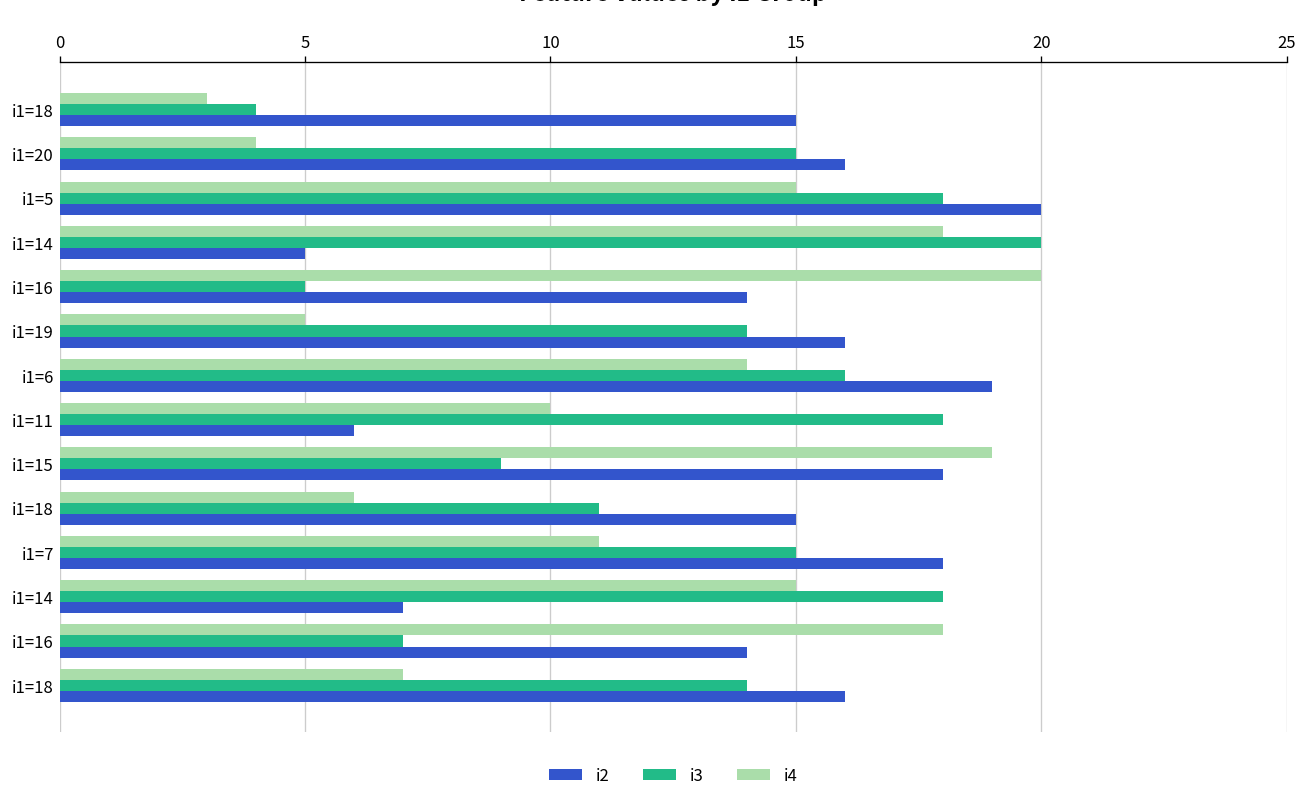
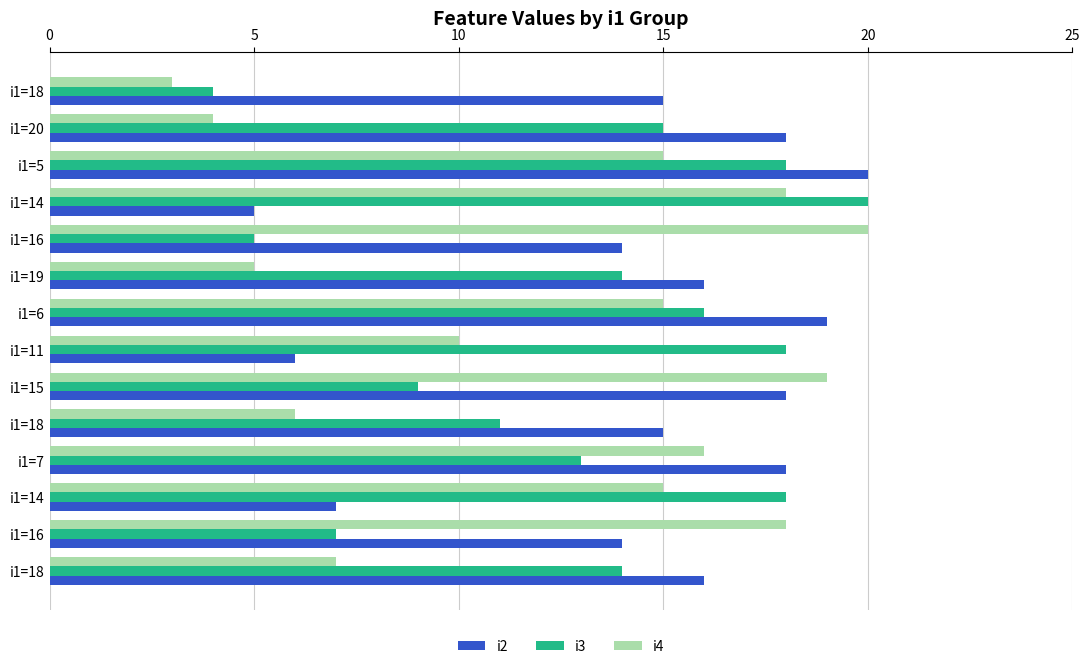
i2, i1=20: 16 -> 18
i4, i1=6: 14 -> 15
i4, i1=7: 11 -> 16
i3, i1=7: 15 -> 13
